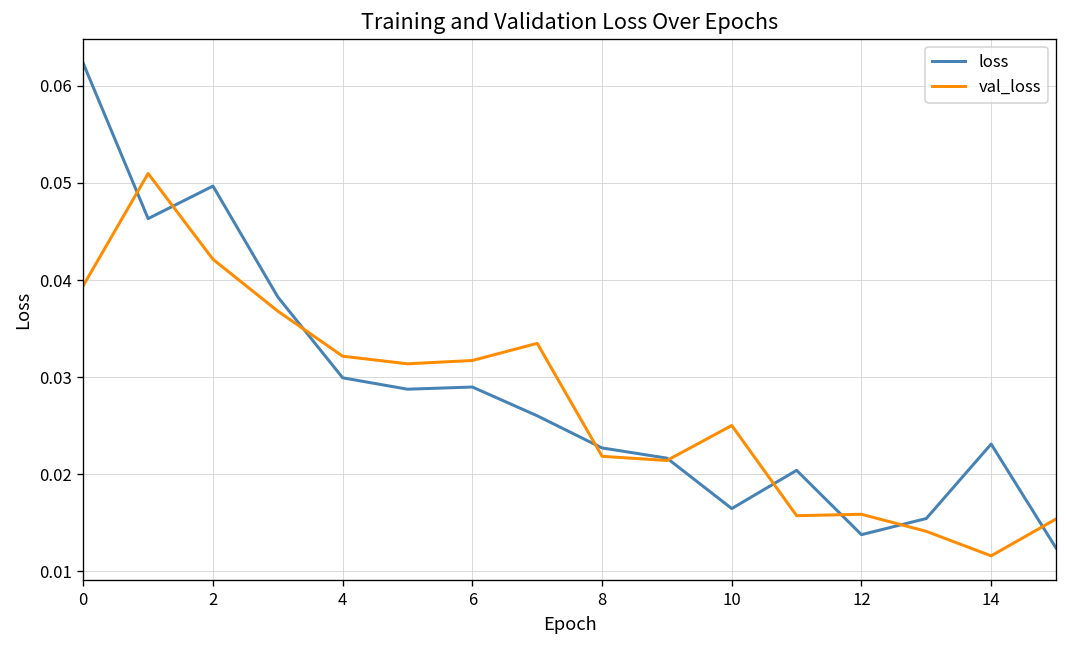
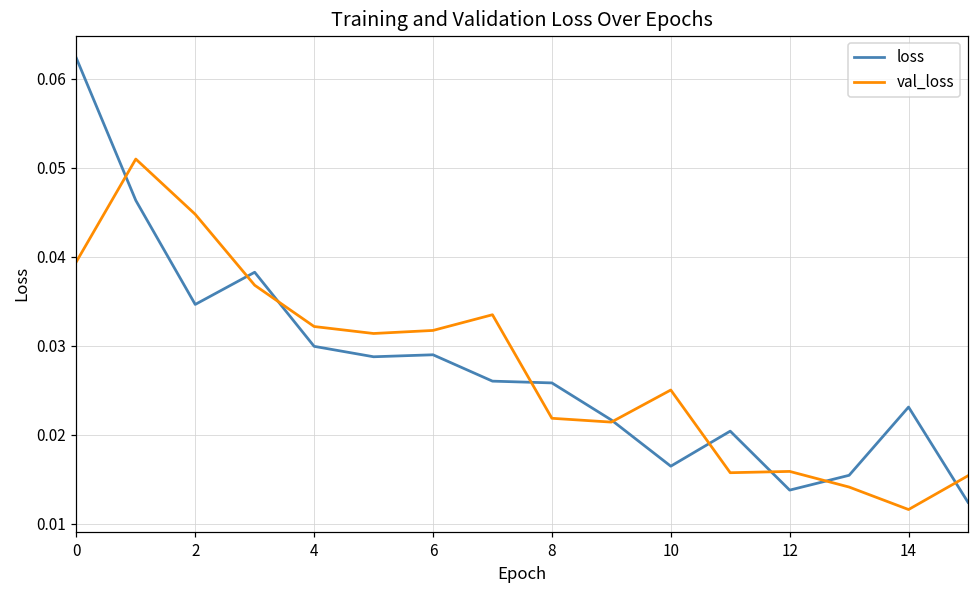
loss, 2: 0.050 -> 0.035
val_loss, 2: 0.042 -> 0.045
loss, 8: 0.023 -> 0.026
